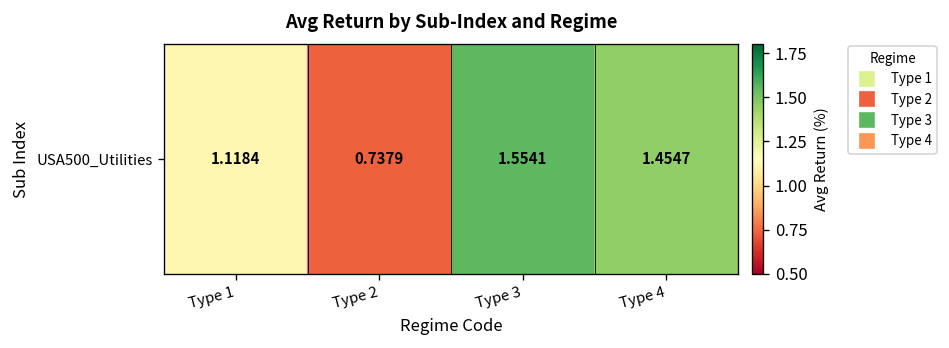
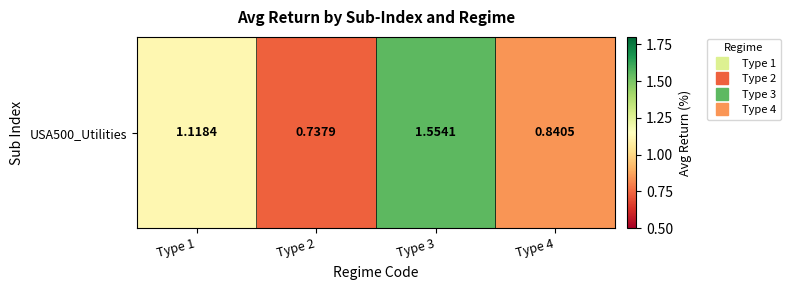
USA500_Utilities, Type 4: 1.4547 -> 0.8405
